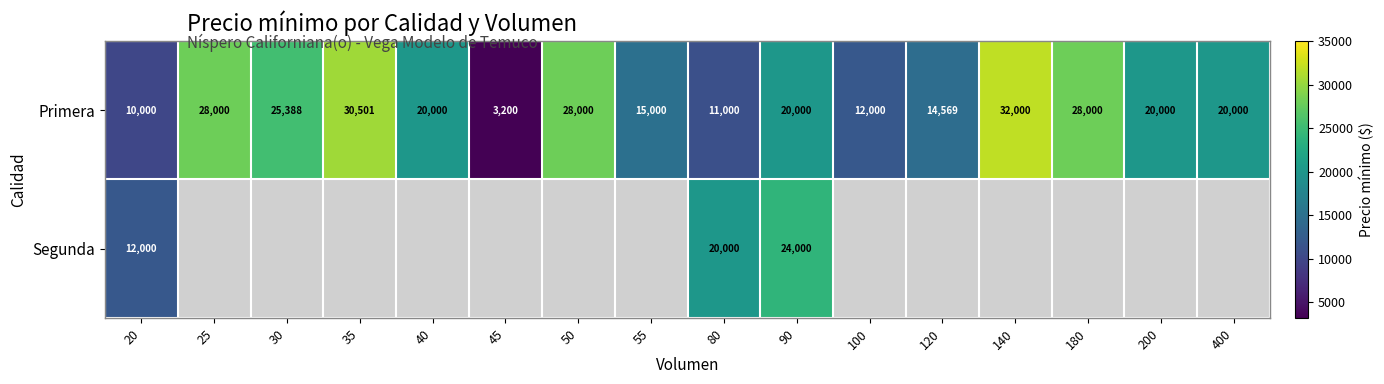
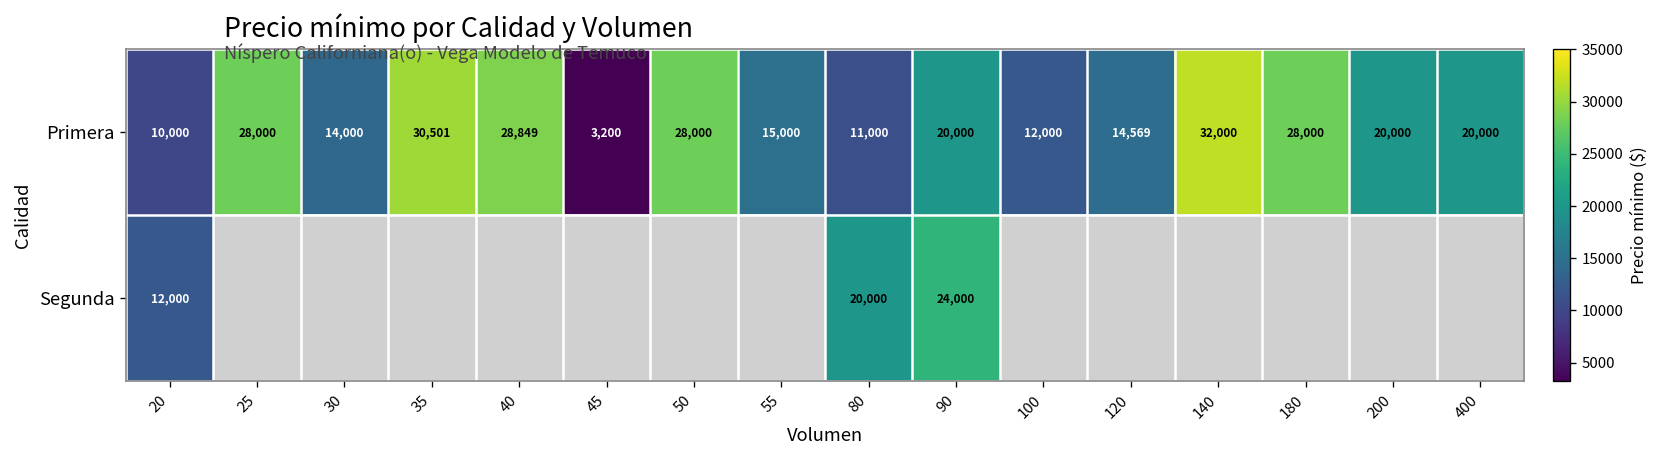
Primera, 30: 25,388 -> 14,000
Primera, 40: 20,000 -> 28,849
